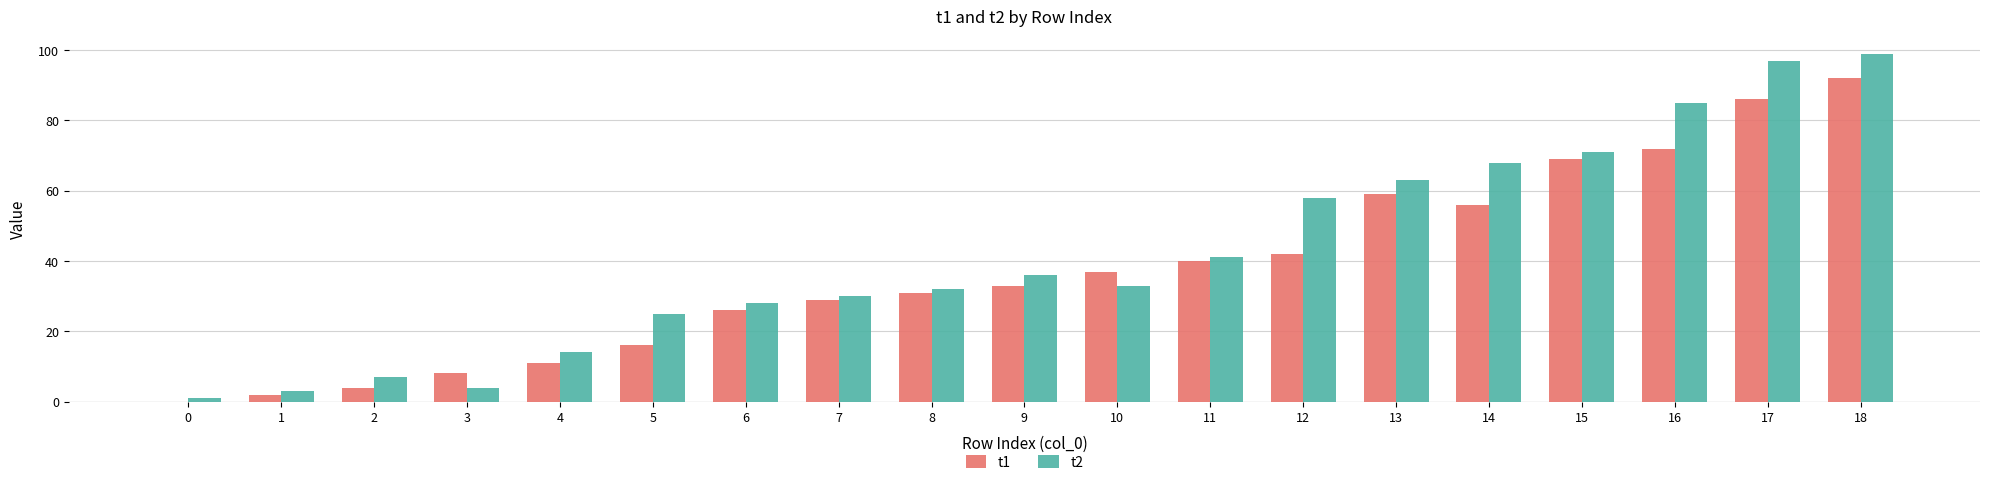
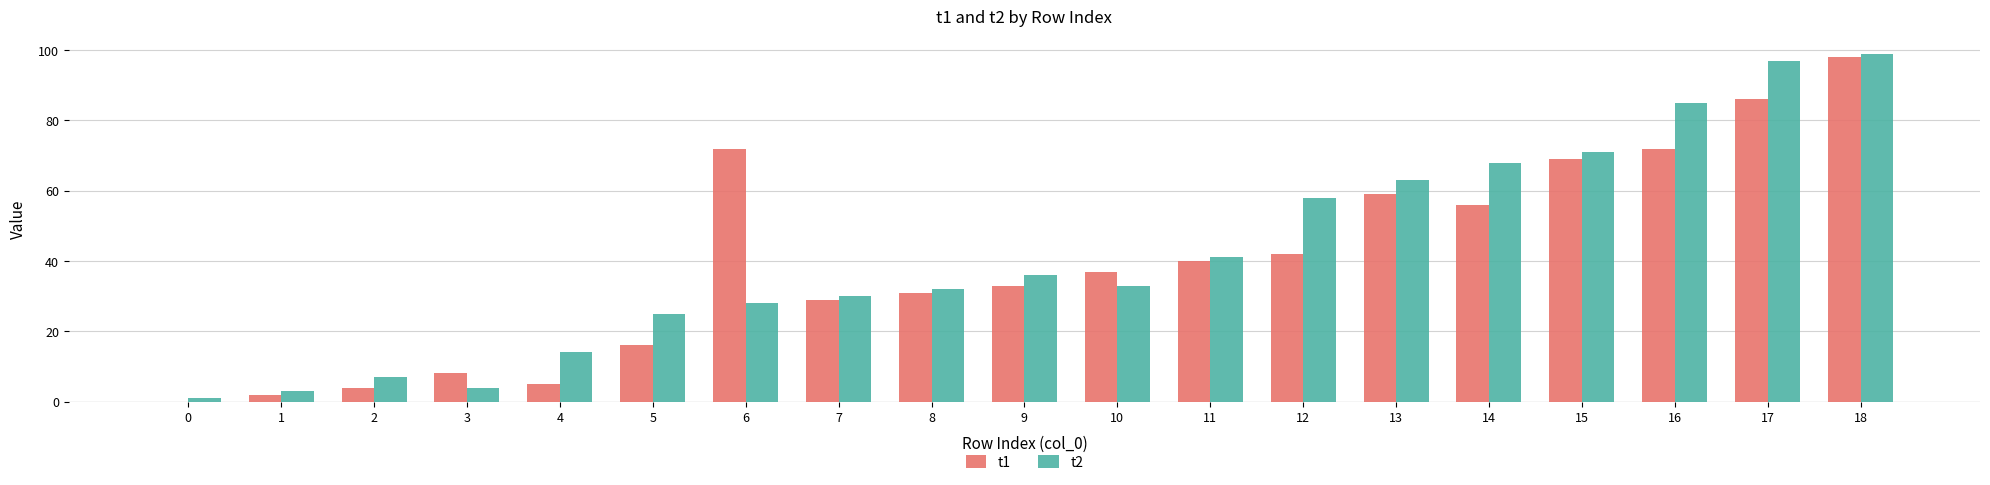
t1, 4: 11 -> 5
t1, 6: 26 -> 72
t1, 18: 92 -> 98
